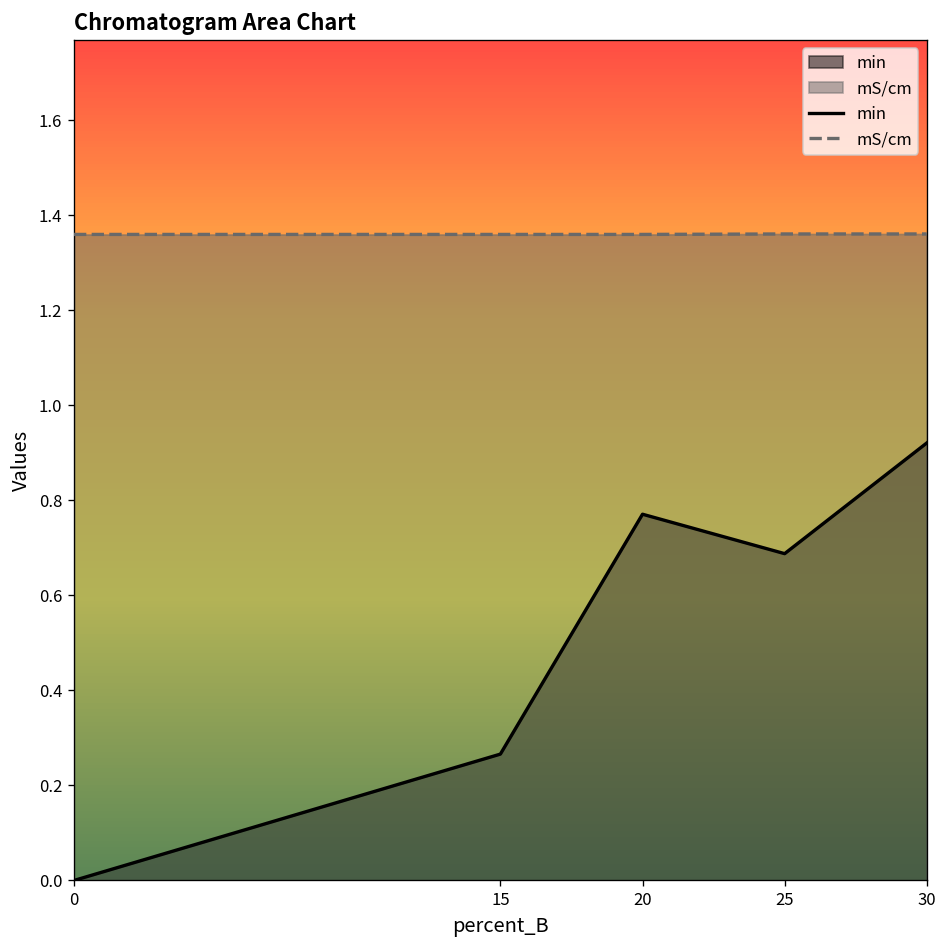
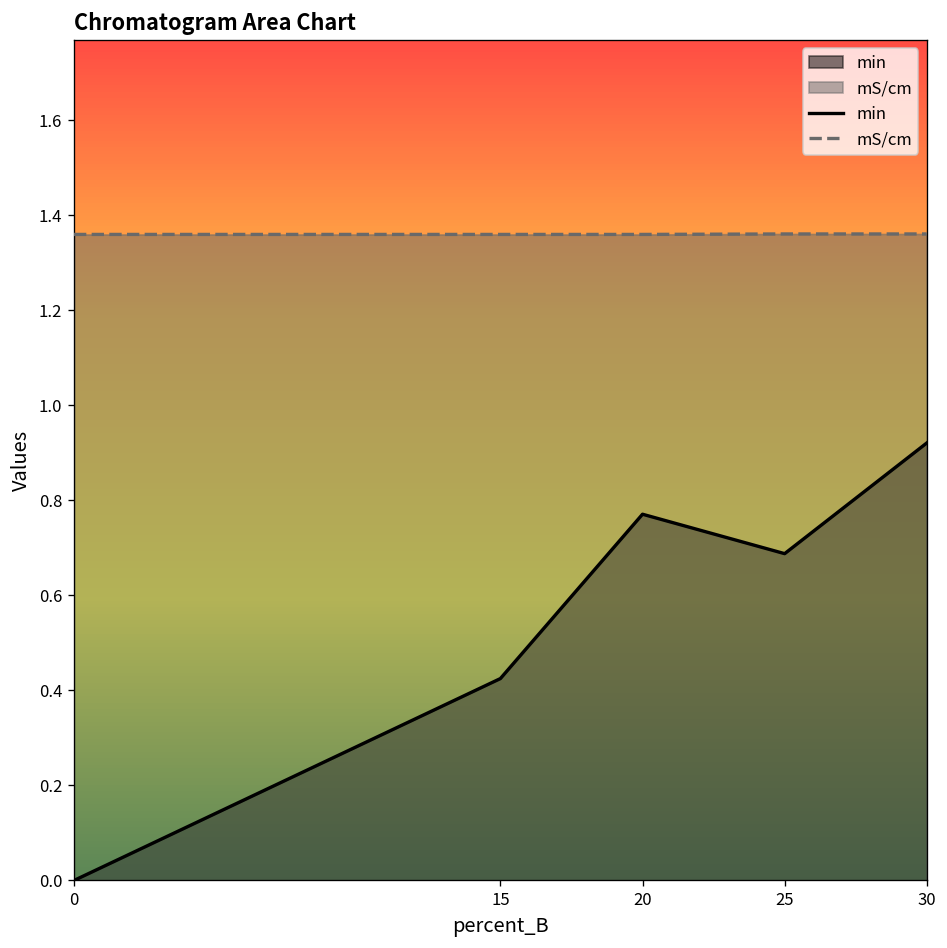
min, 15: 0.27 -> 0.43
